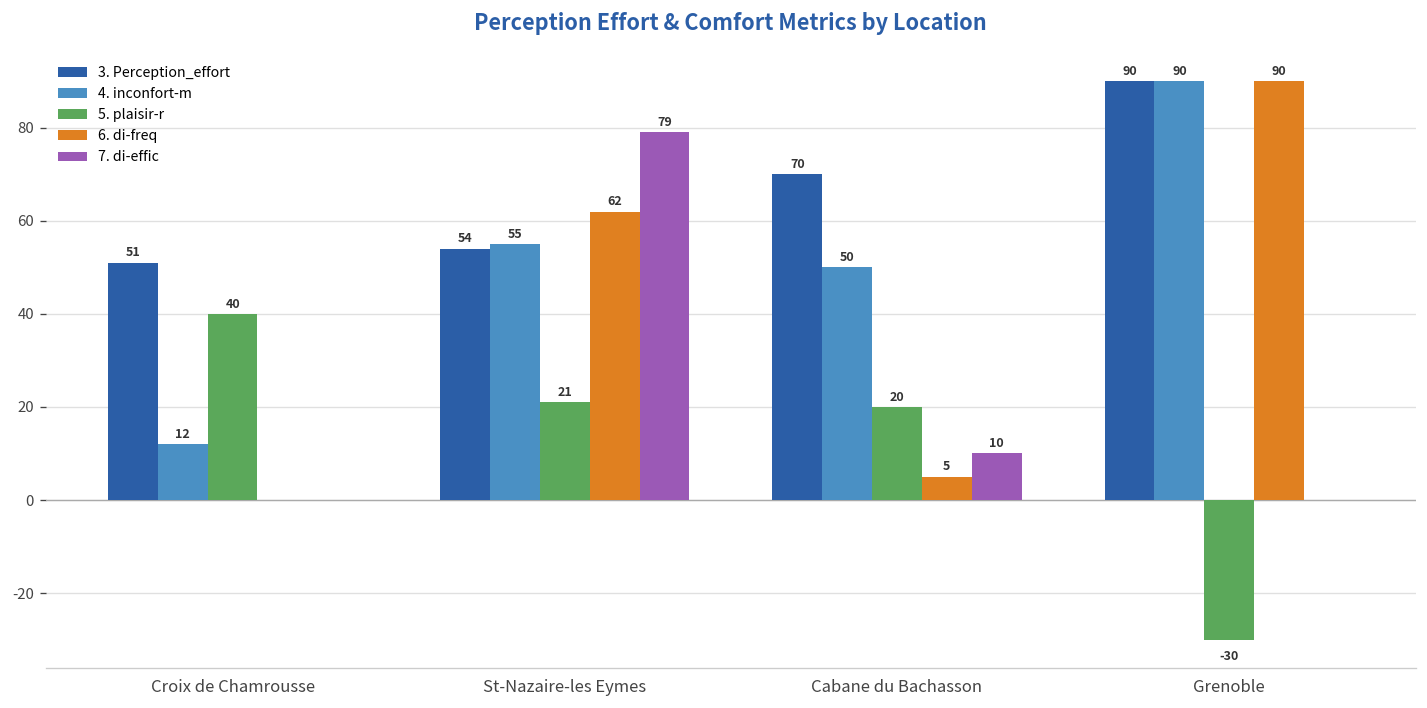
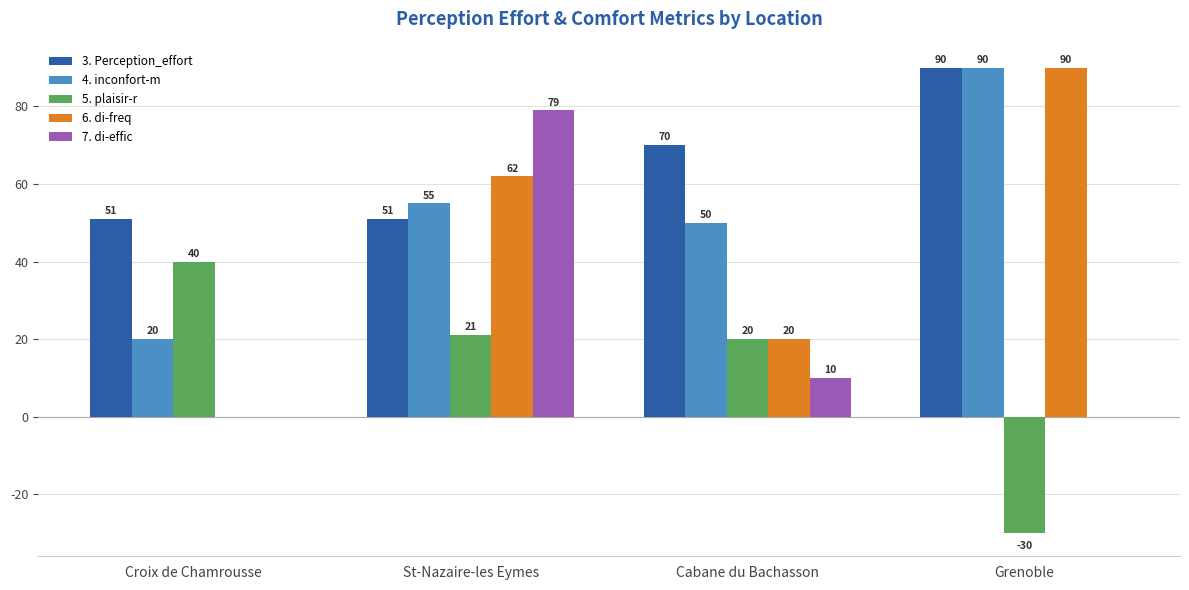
4. inconfort-m, Croix de Chamrousse: 12 -> 20
3. Perception_effort, St-Nazaire-les Eymes: 54 -> 51
6. di-freq, Cabane du Bachasson: 5 -> 20
